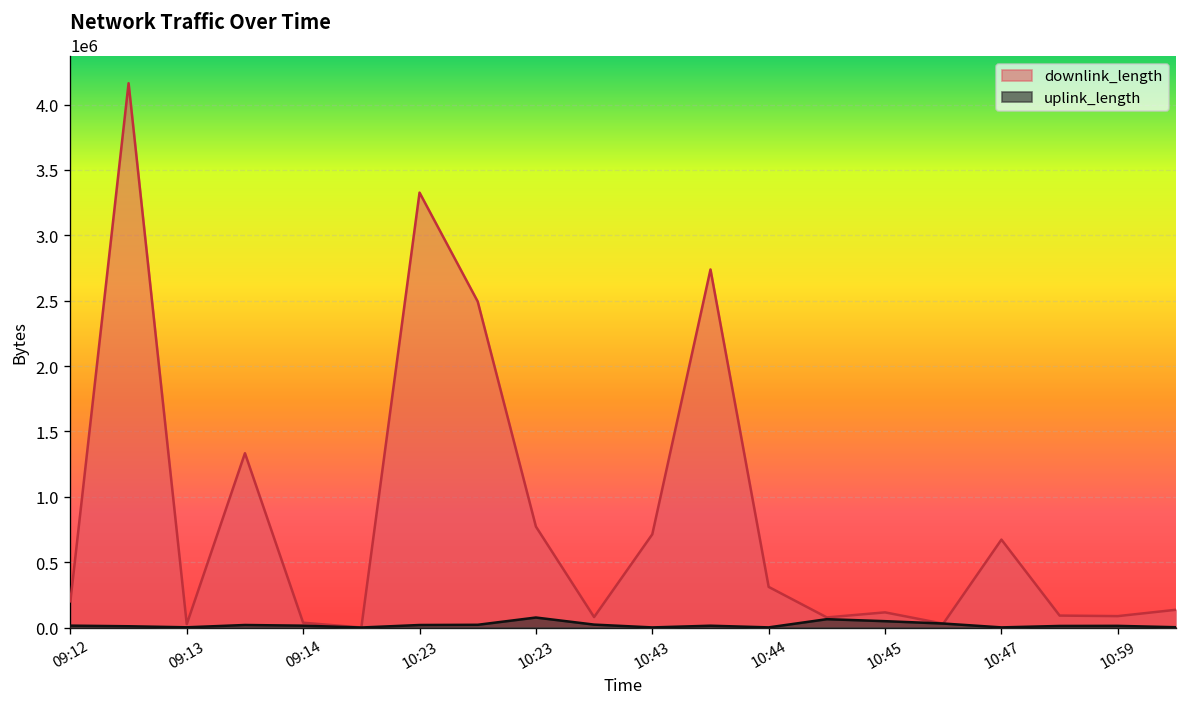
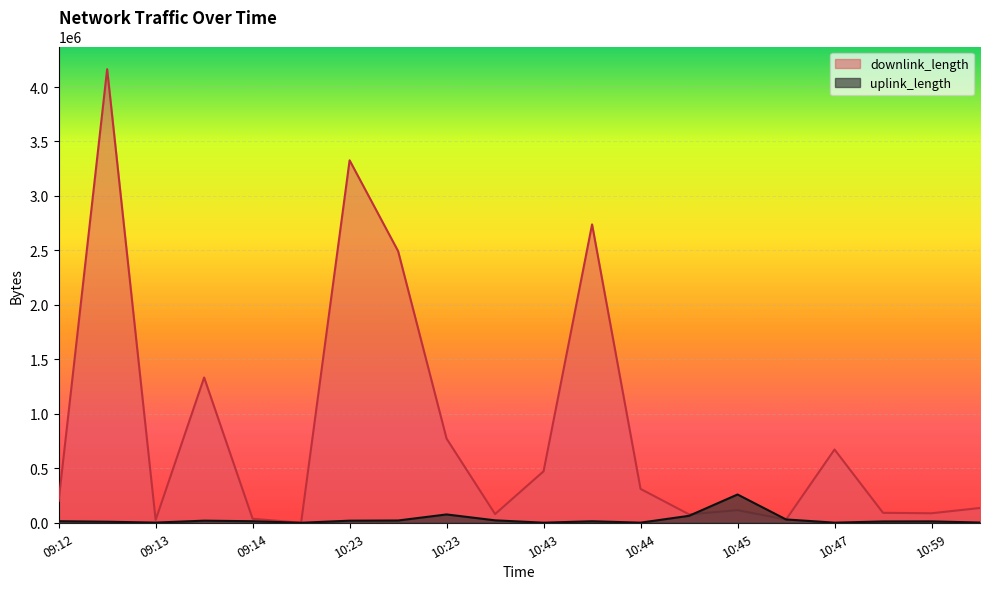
downlink_length, 10:43: 710000 -> 470000
uplink_length, 10:45: 50000 -> 260000
